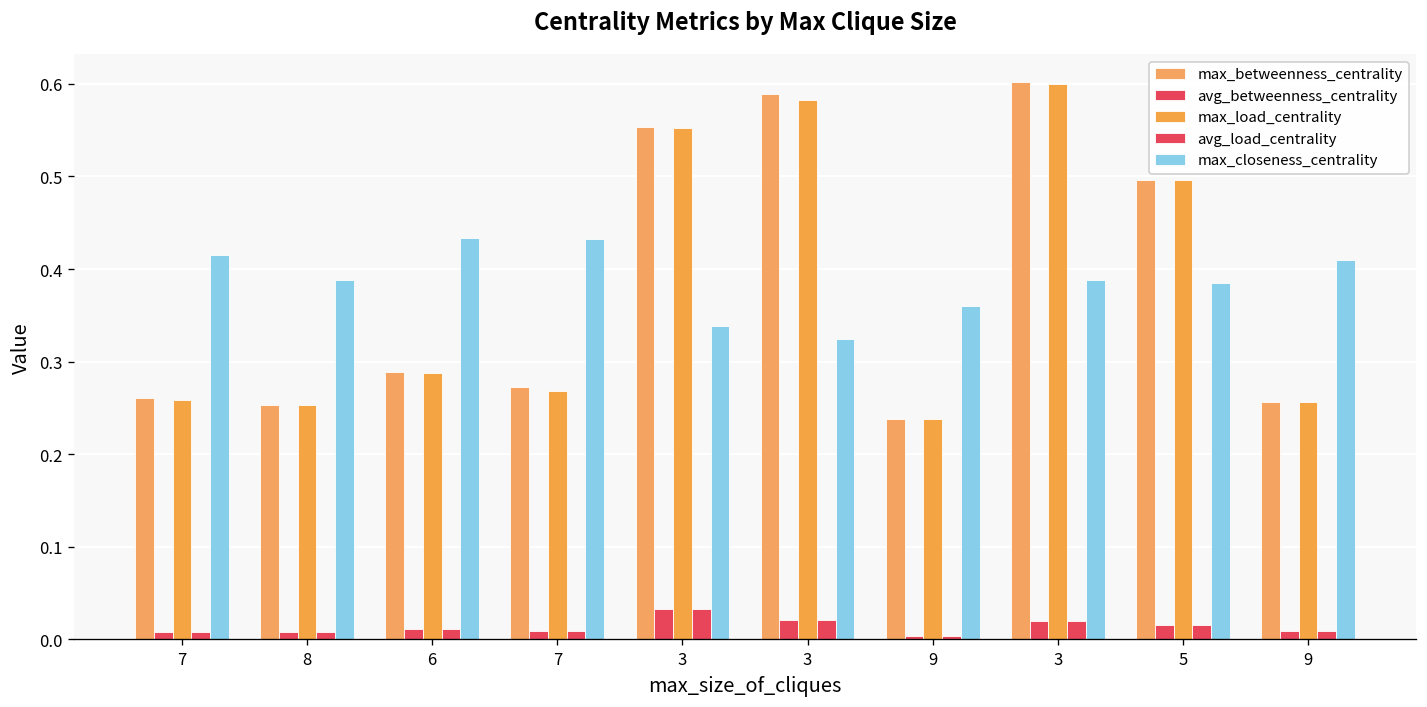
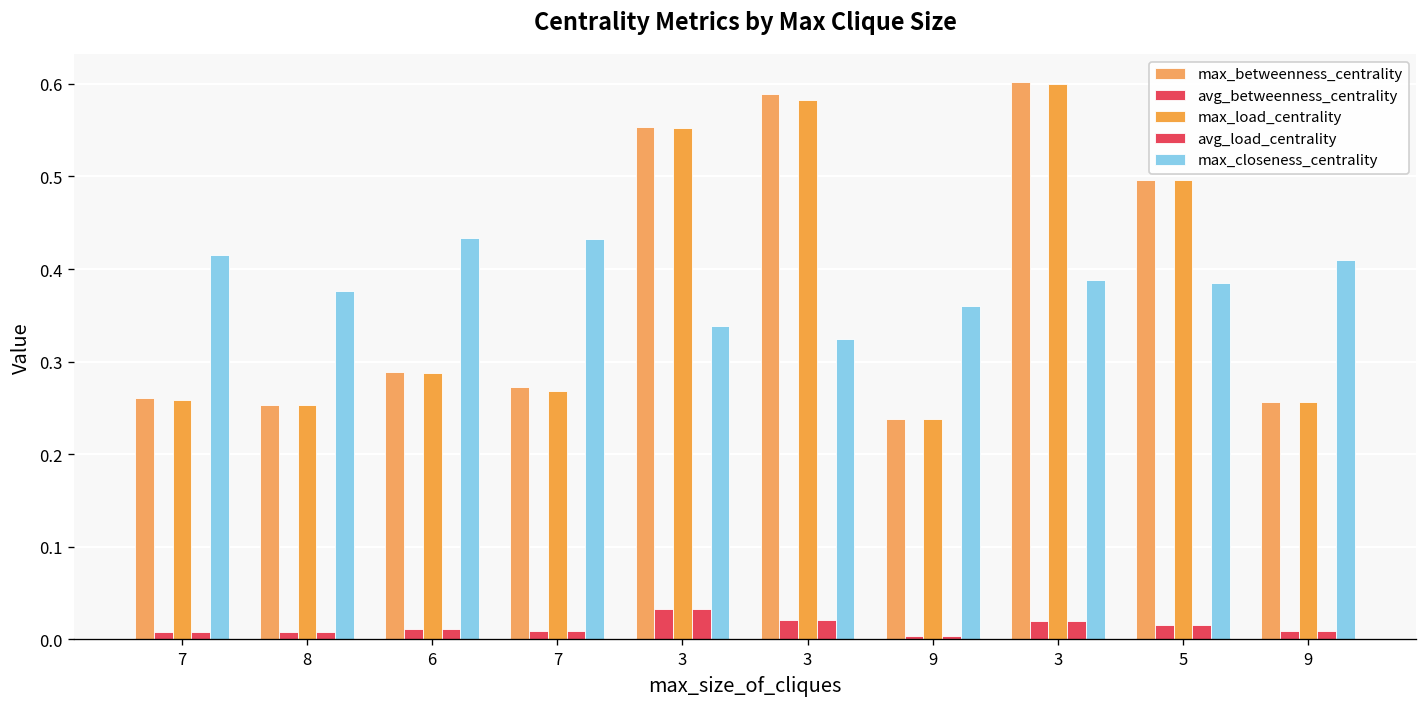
max_closeness_centrality, 8: 0.39 -> 0.38
